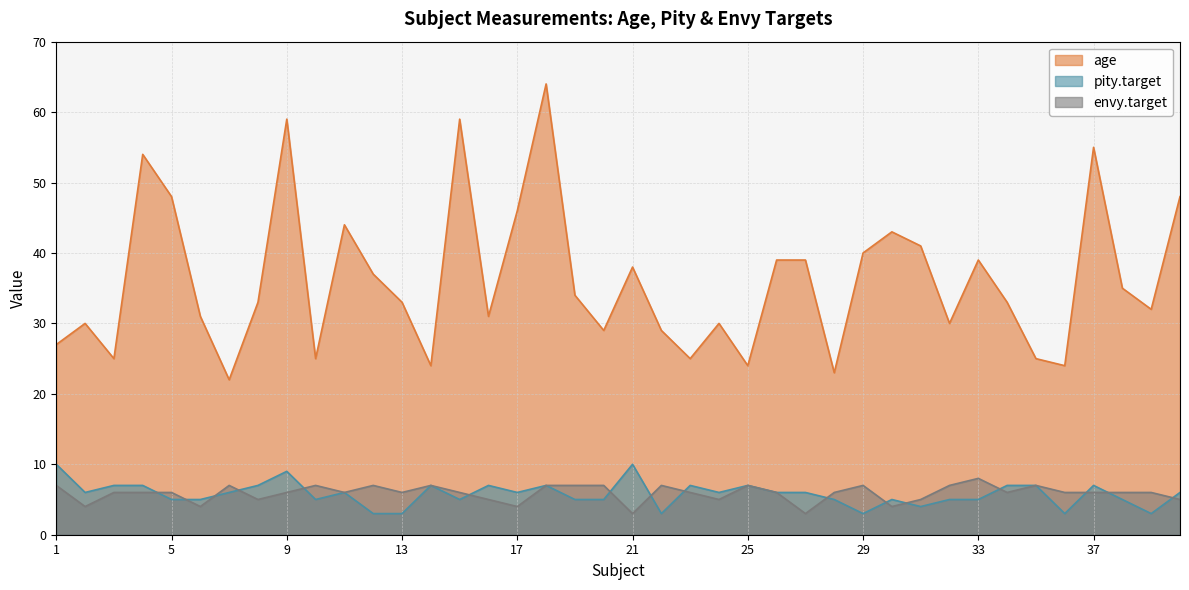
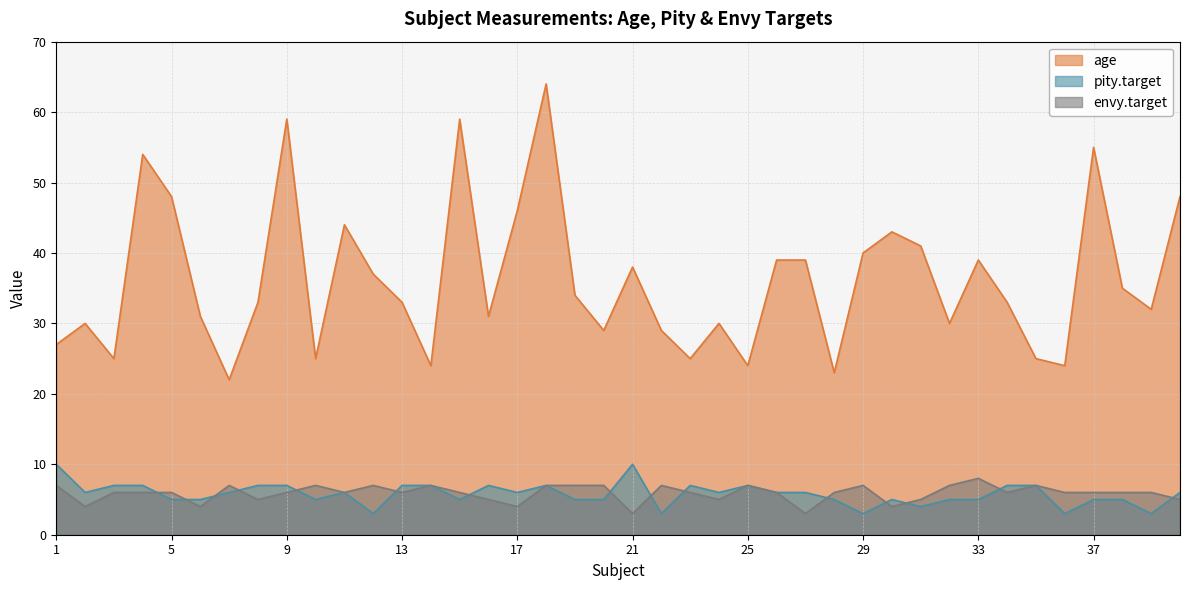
pity.target, 9: 9 -> 7
pity.target, 13: 3 -> 7
pity.target, 37: 7 -> 5
